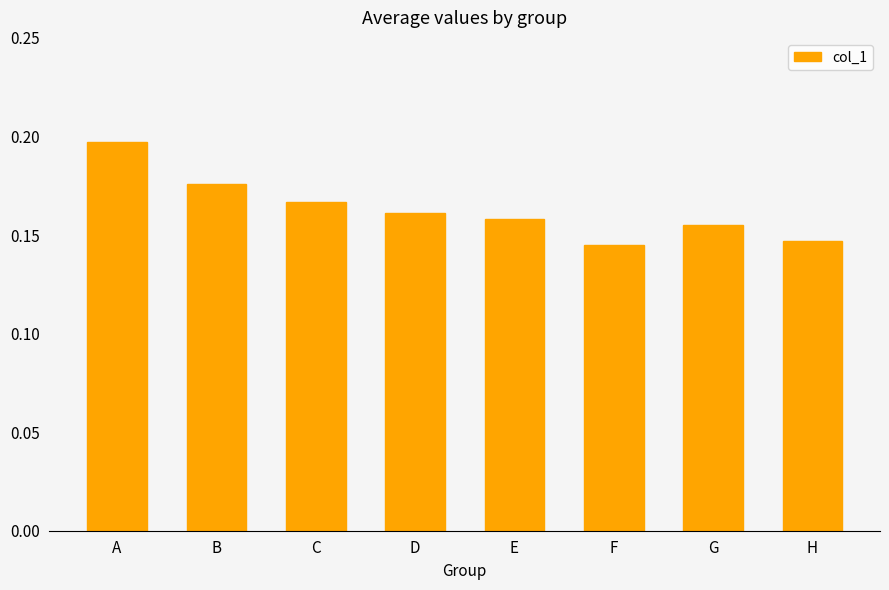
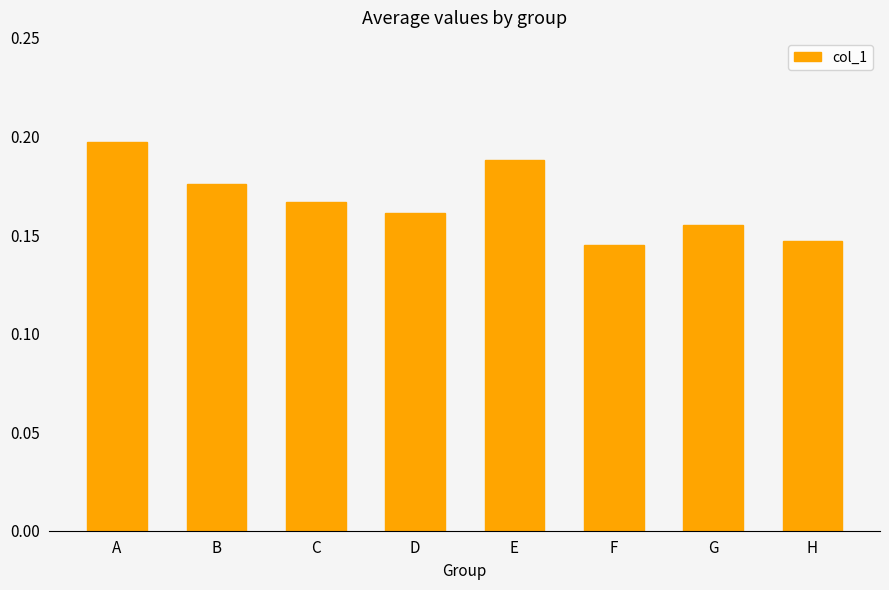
E: 0.158 -> 0.188
